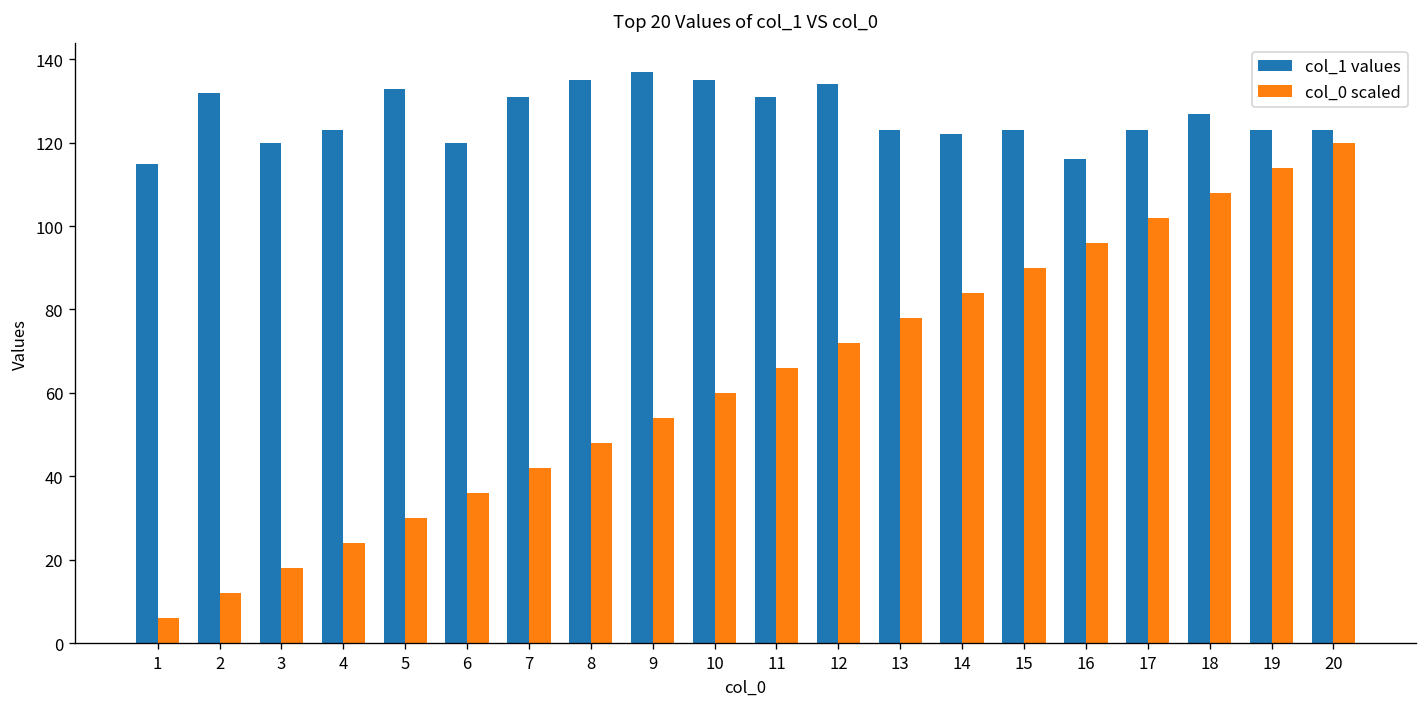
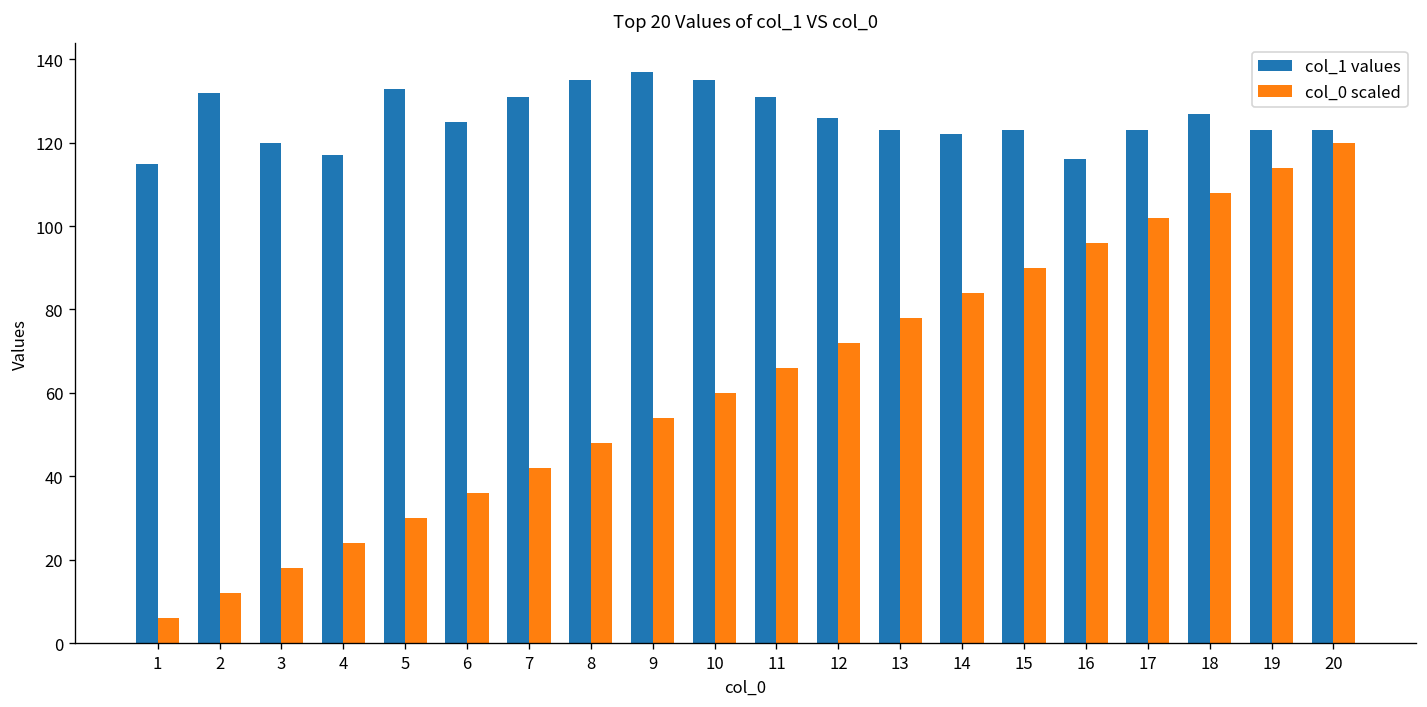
col_1 values, 4: 123 -> 117
col_1 values, 6: 120 -> 125
col_1 values, 12: 134 -> 126
